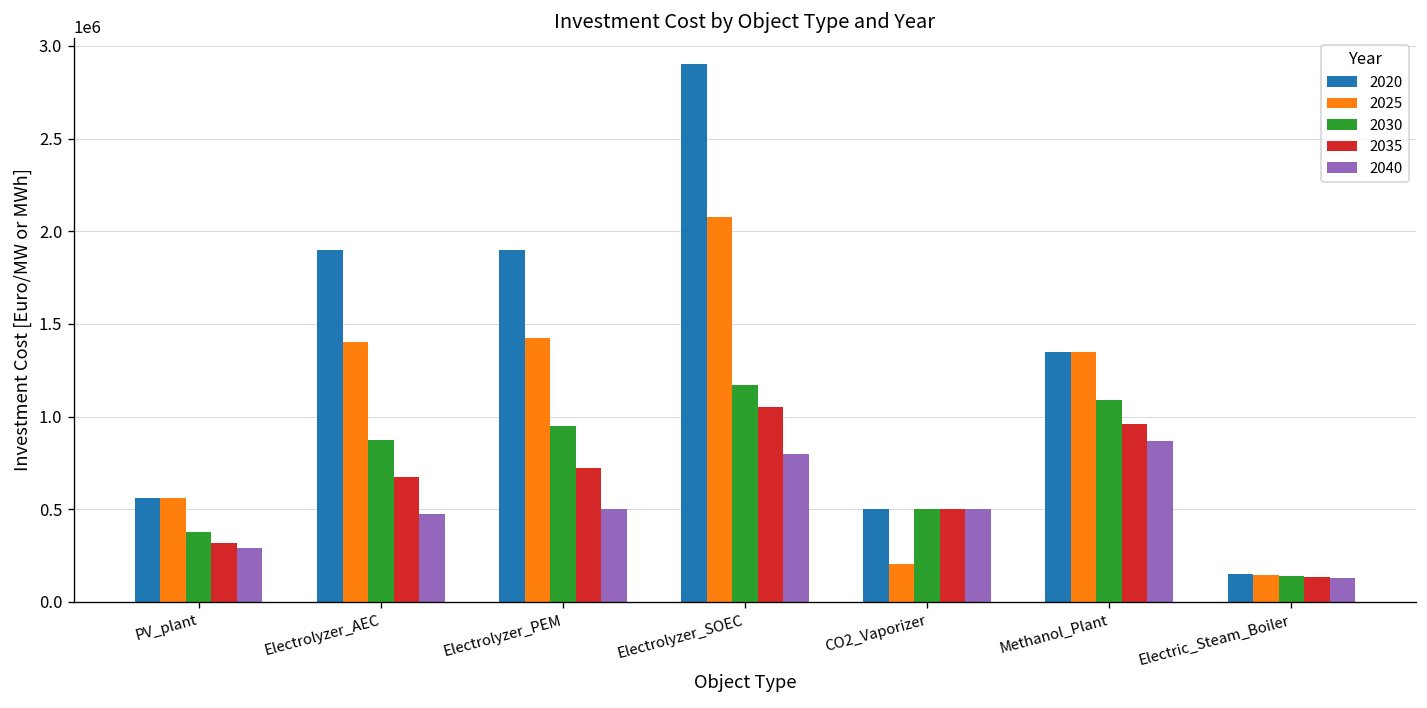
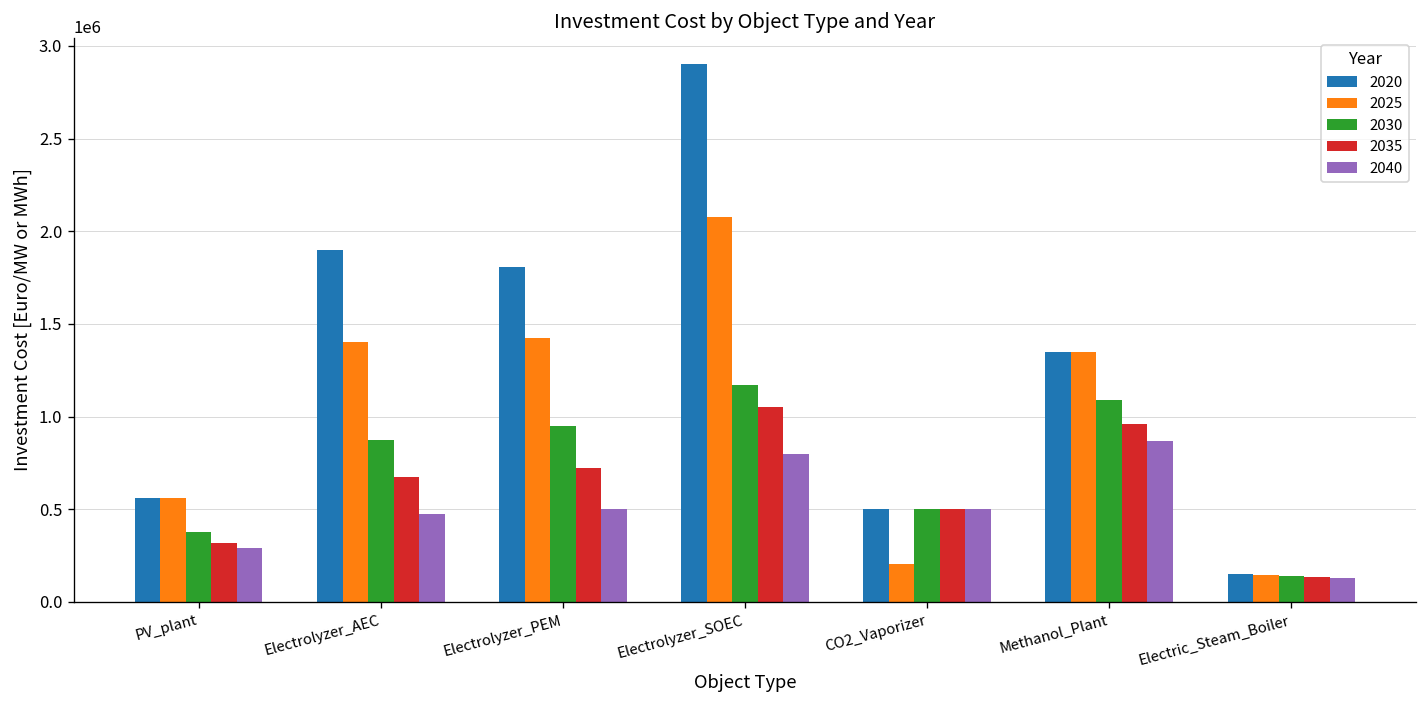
2020, Electrolyzer_PEM: 1900000 -> 1810000
